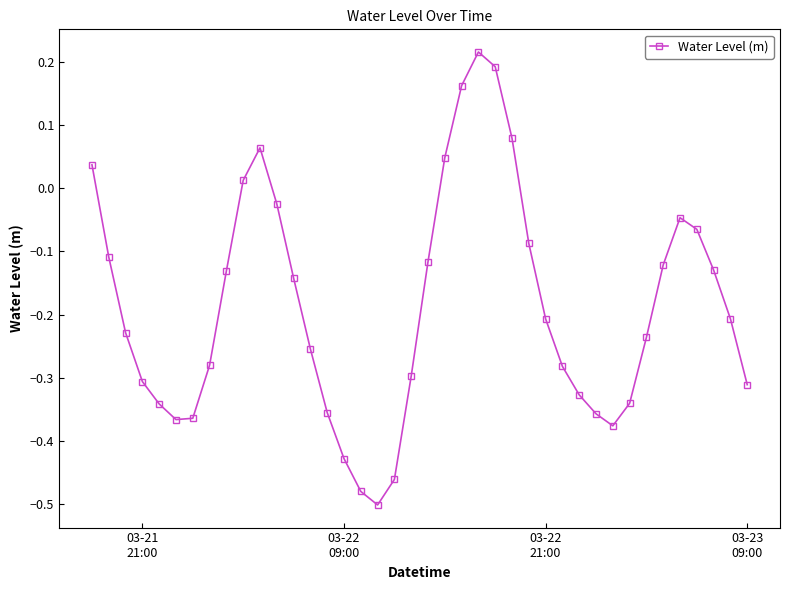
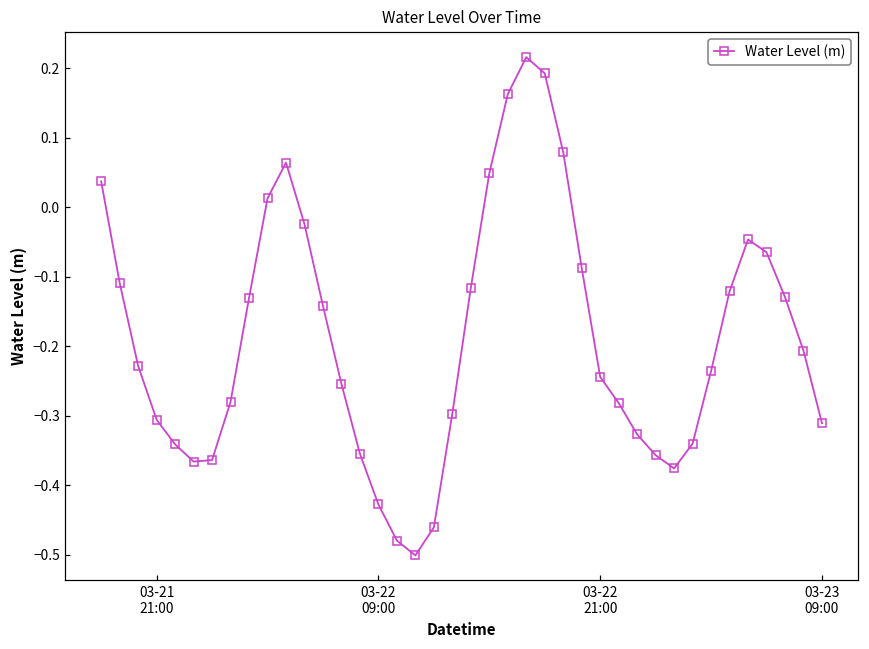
03-22 21:00: -0.21 -> -0.24
